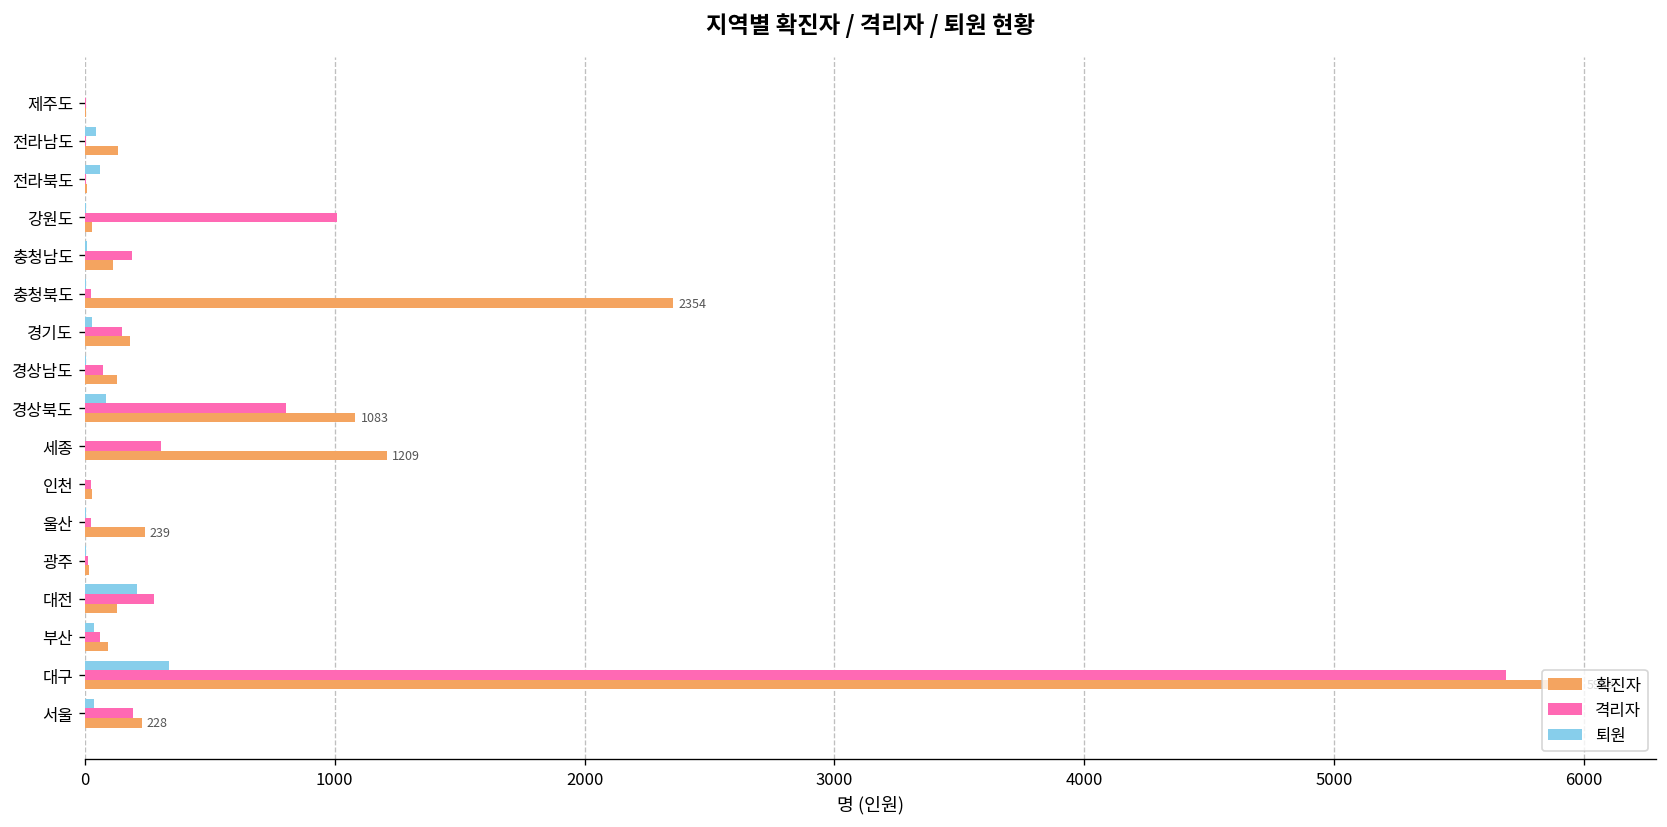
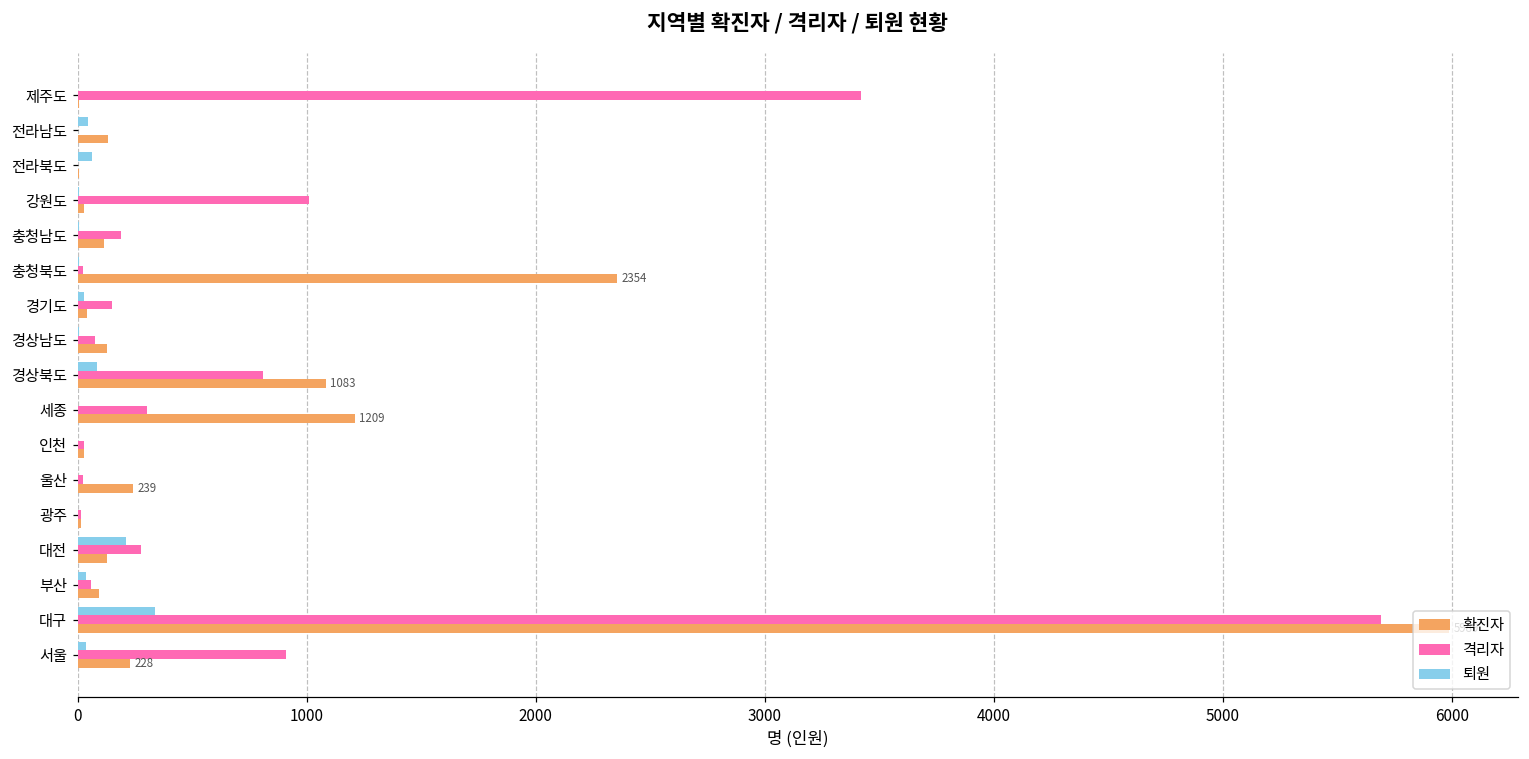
격리자, 제주도: 0 -> 3420
확진자, 경기도: 180 -> 40
격리자, 서울: 190 -> 910
